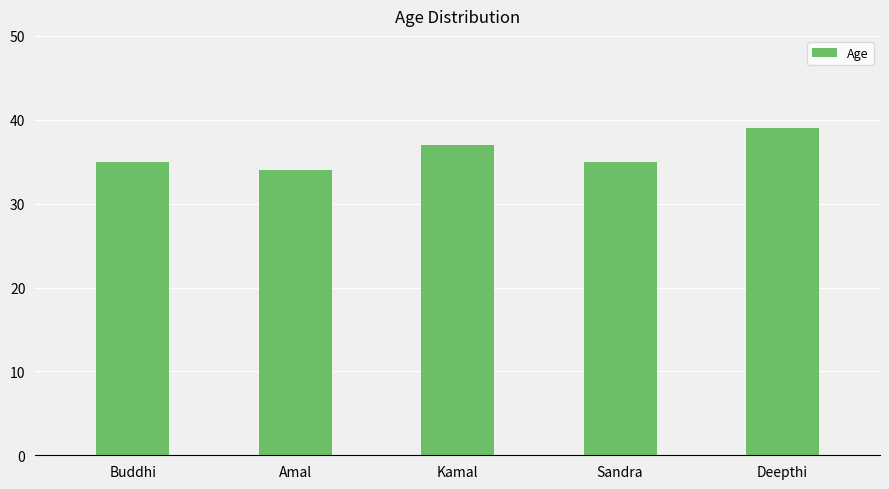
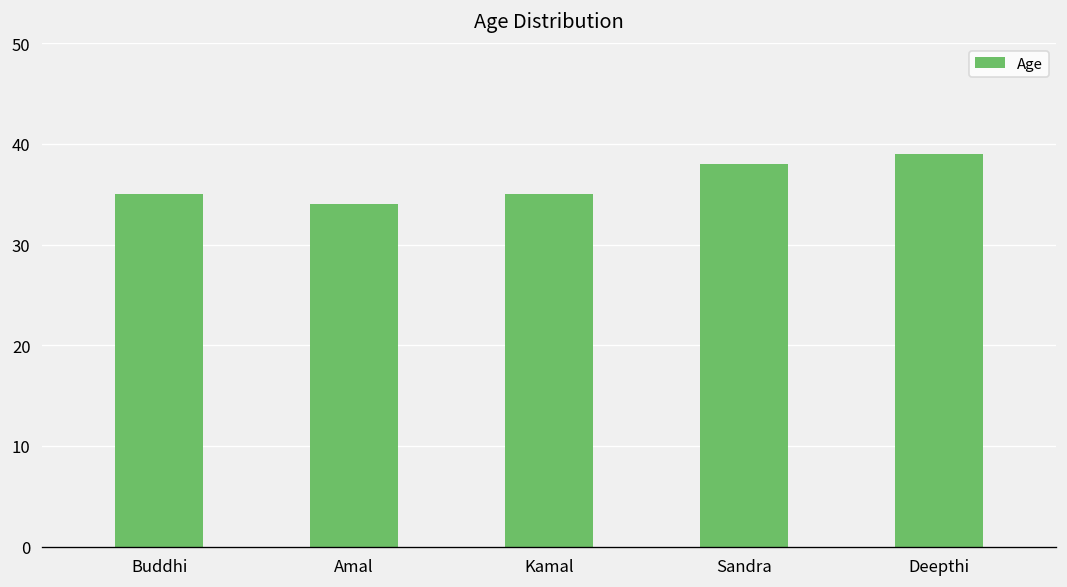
Kamal: 37 -> 35
Sandra: 35 -> 38
